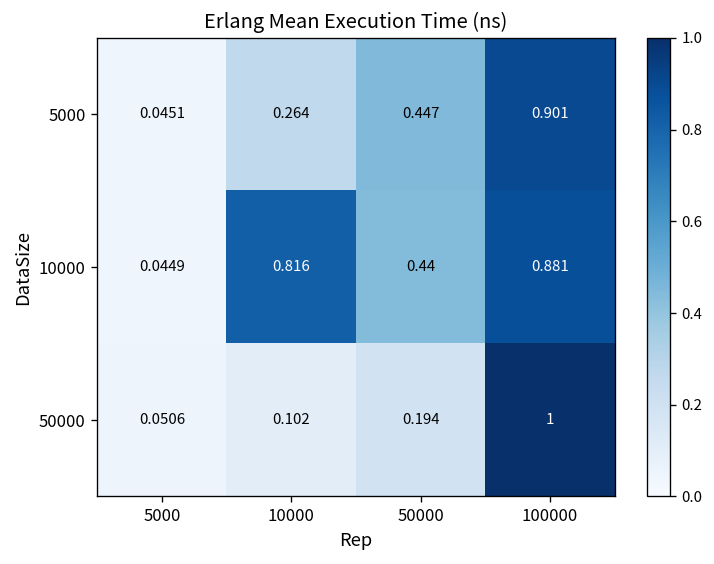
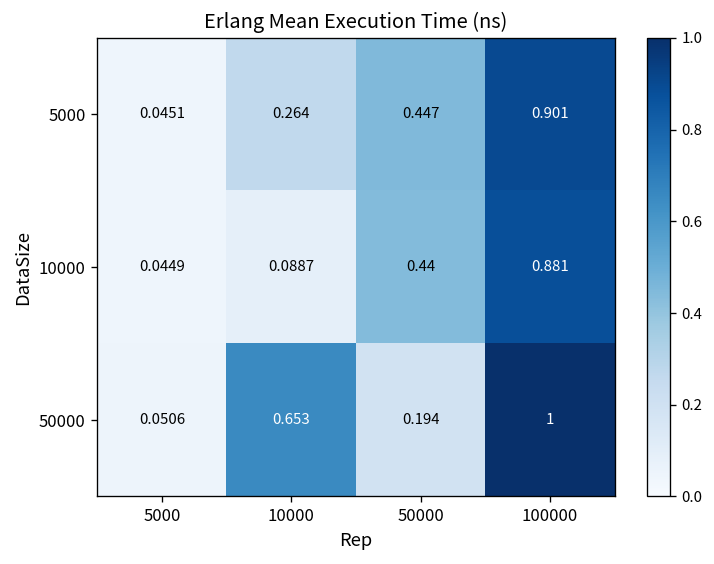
10000, 10000: 0.816 -> 0.0887
50000, 10000: 0.102 -> 0.653
